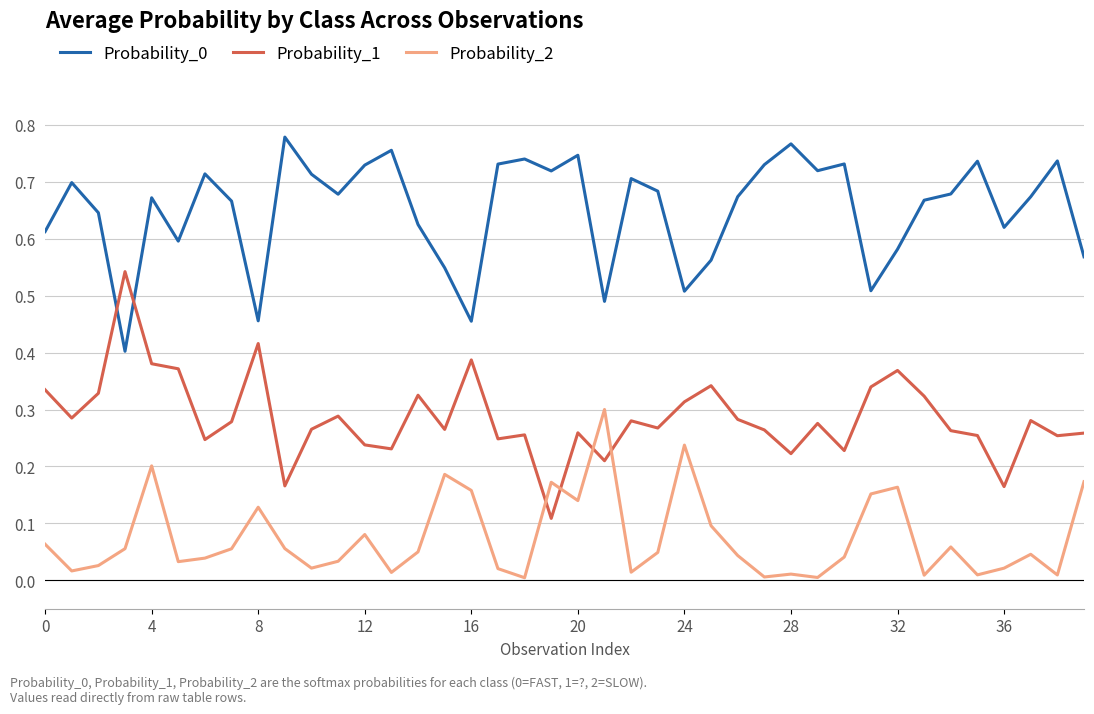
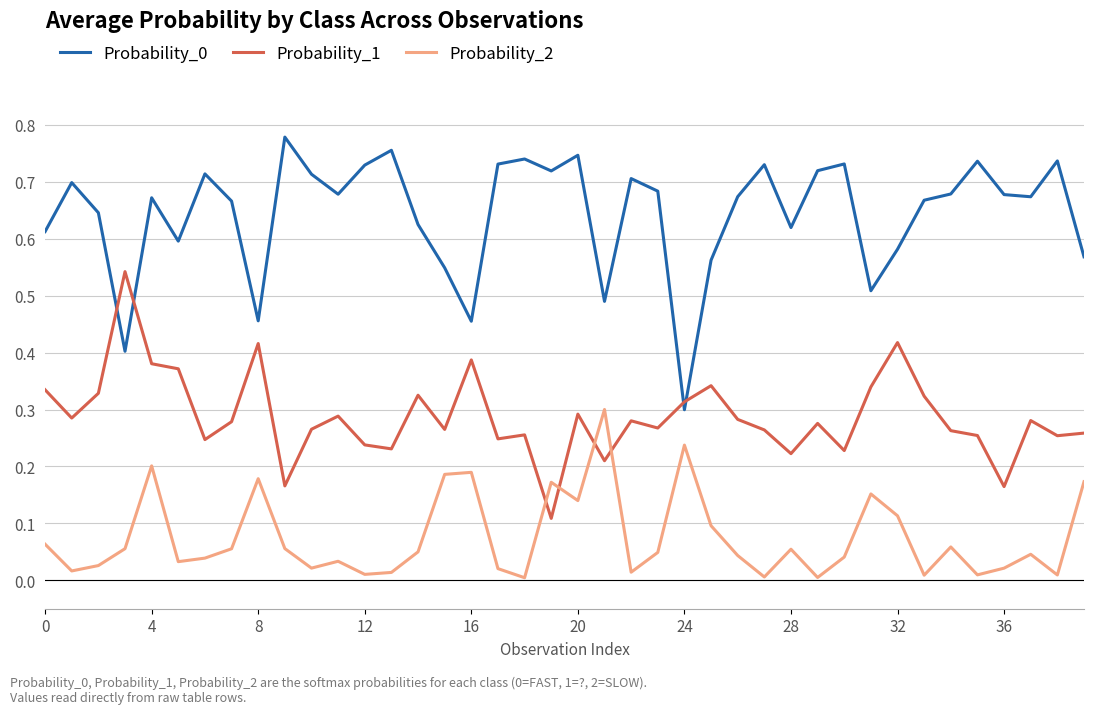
Probability_2, 8: 0.13 -> 0.18
Probability_2, 12: 0.08 -> 0.01
Probability_2, 16: 0.16 -> 0.19
Probability_1, 20: 0.26 -> 0.29
Probability_0, 24: 0.51 -> 0.30
Probability_0, 28: 0.77 -> 0.62
Probability_2, 28: 0.01 -> 0.05
Probability_1, 32: 0.37 -> 0.42
Probability_2, 32: 0.16 -> 0.11
Probability_0, 36: 0.62 -> 0.68
